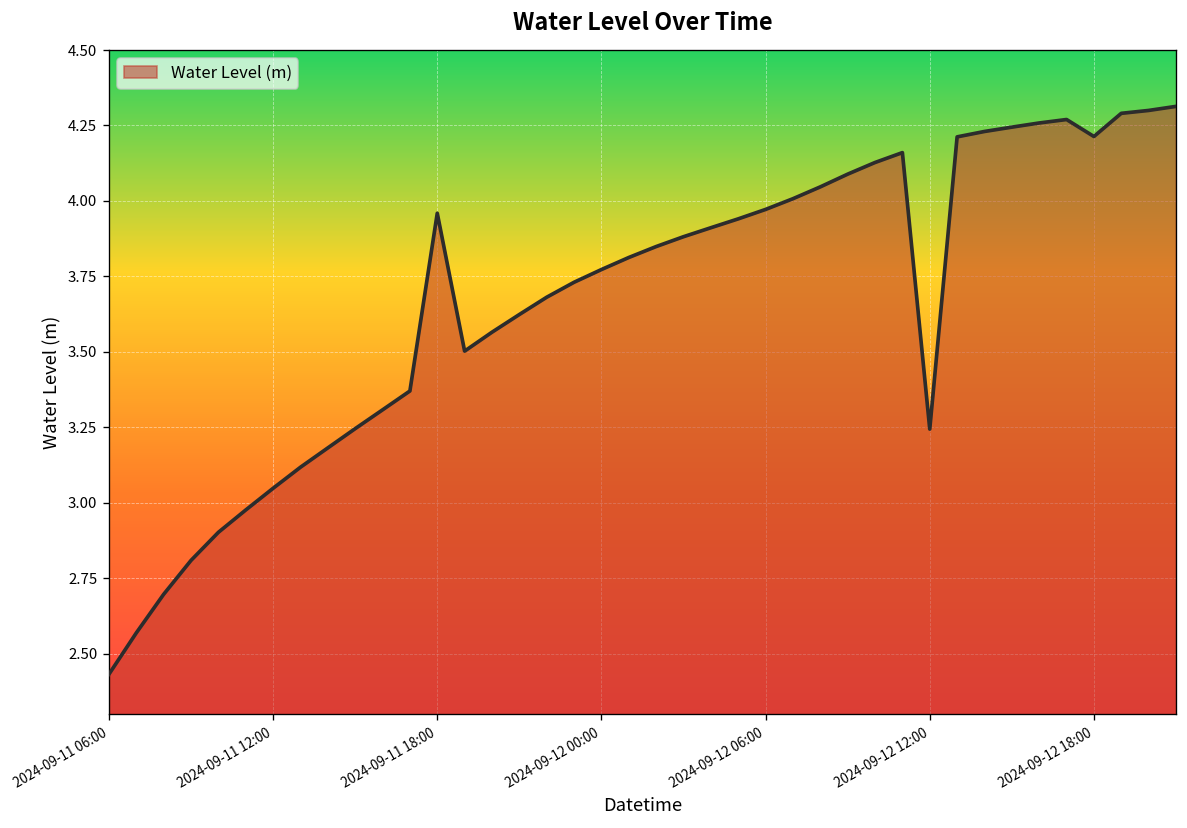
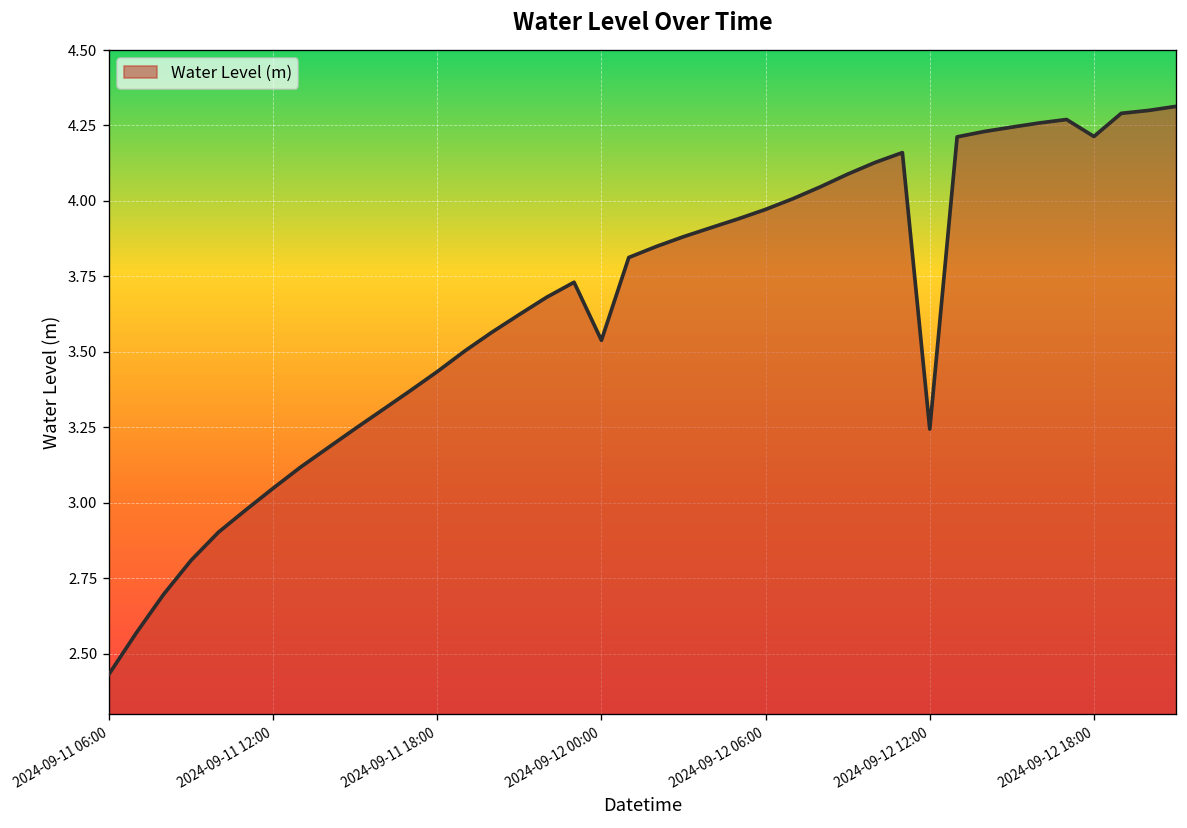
2024-09-11 18:00: 3.96 -> 3.43
2024-09-12 00:00: 3.77 -> 3.54
